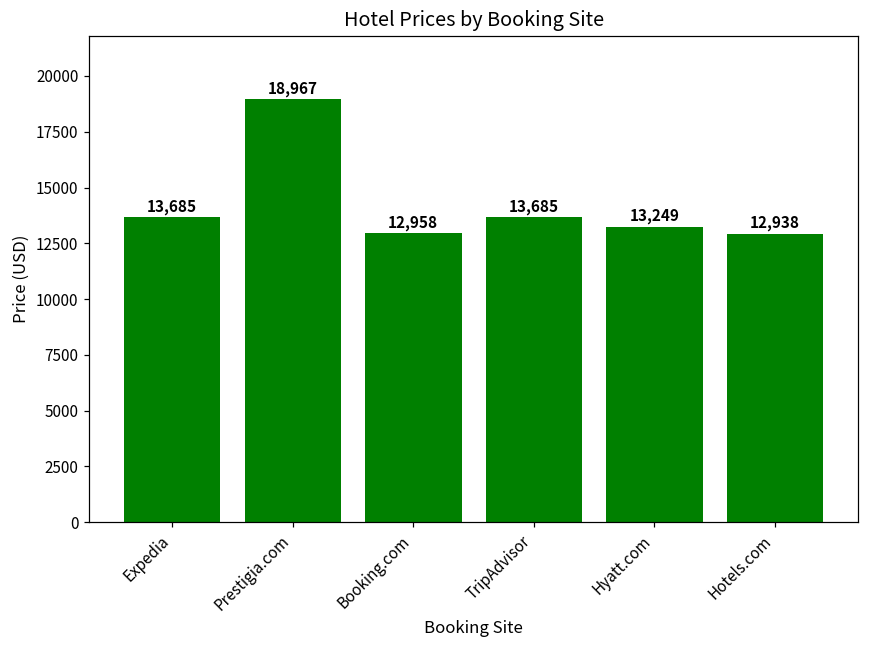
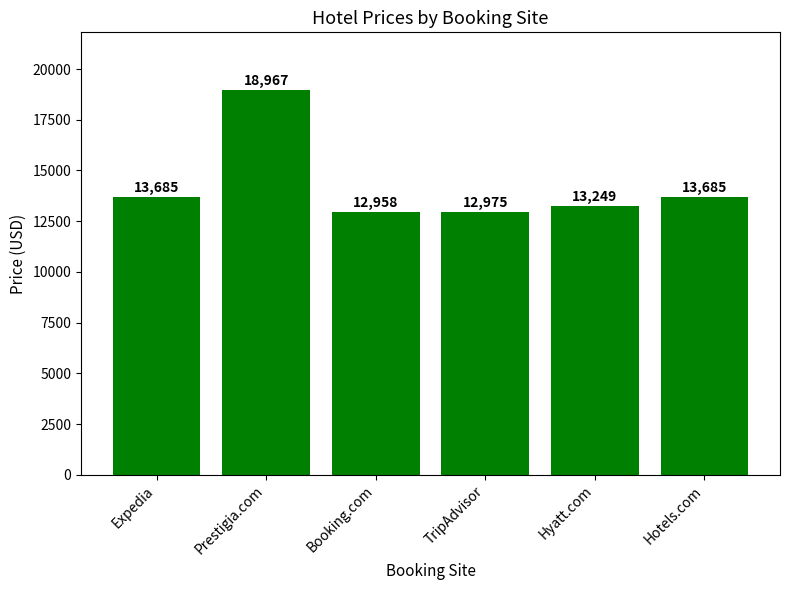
TripAdvisor: 13,685 -> 12,975
Hotels.com: 12,938 -> 13,685
